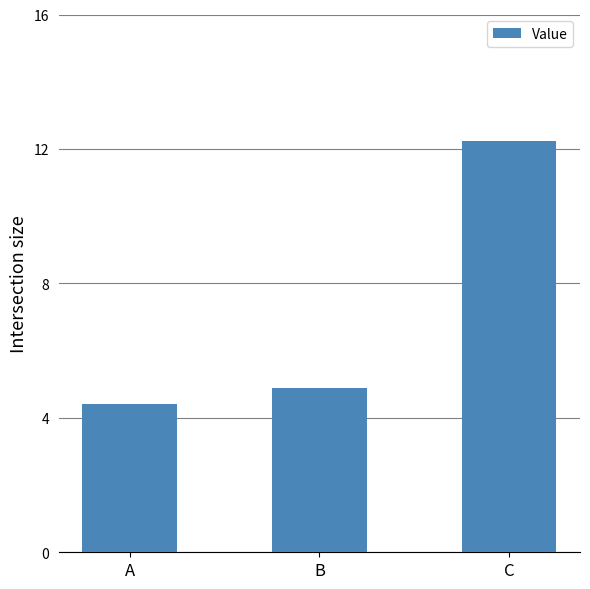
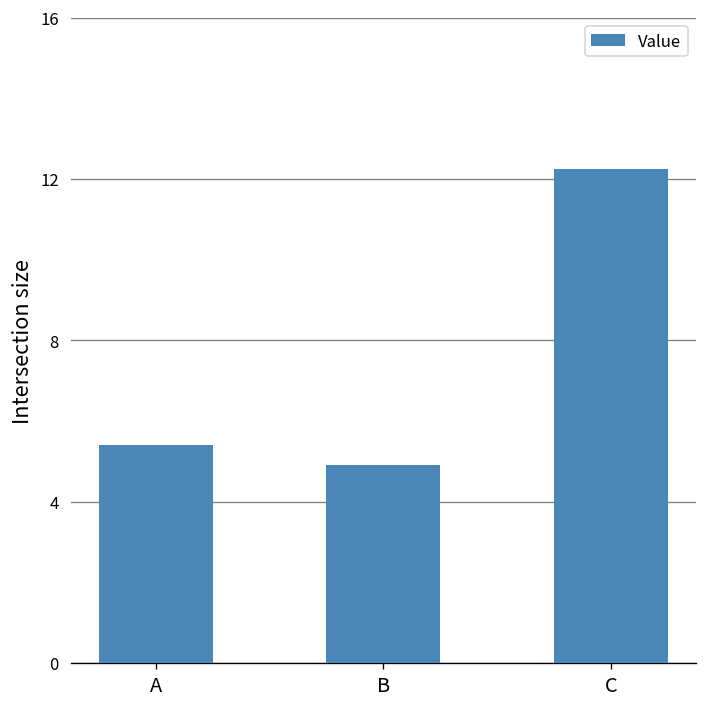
A: 4.4 -> 5.4
